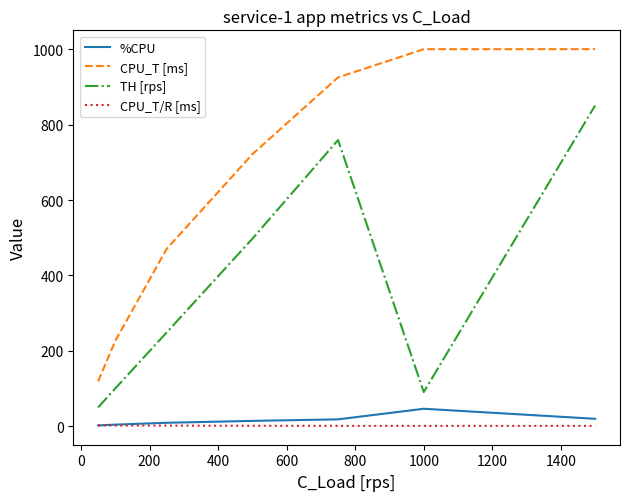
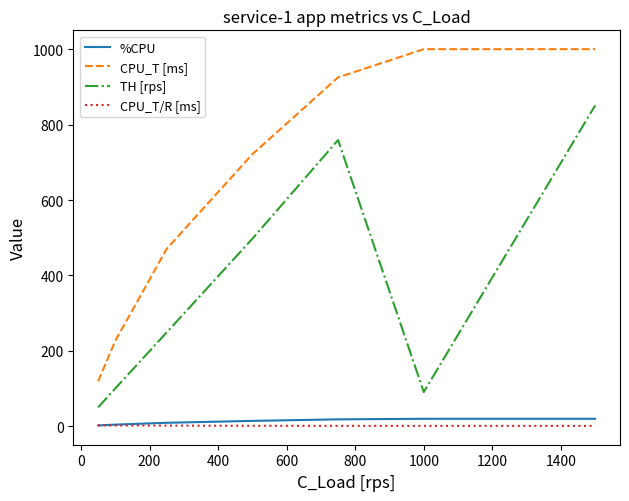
%CPU, 1000: 50 -> 20
